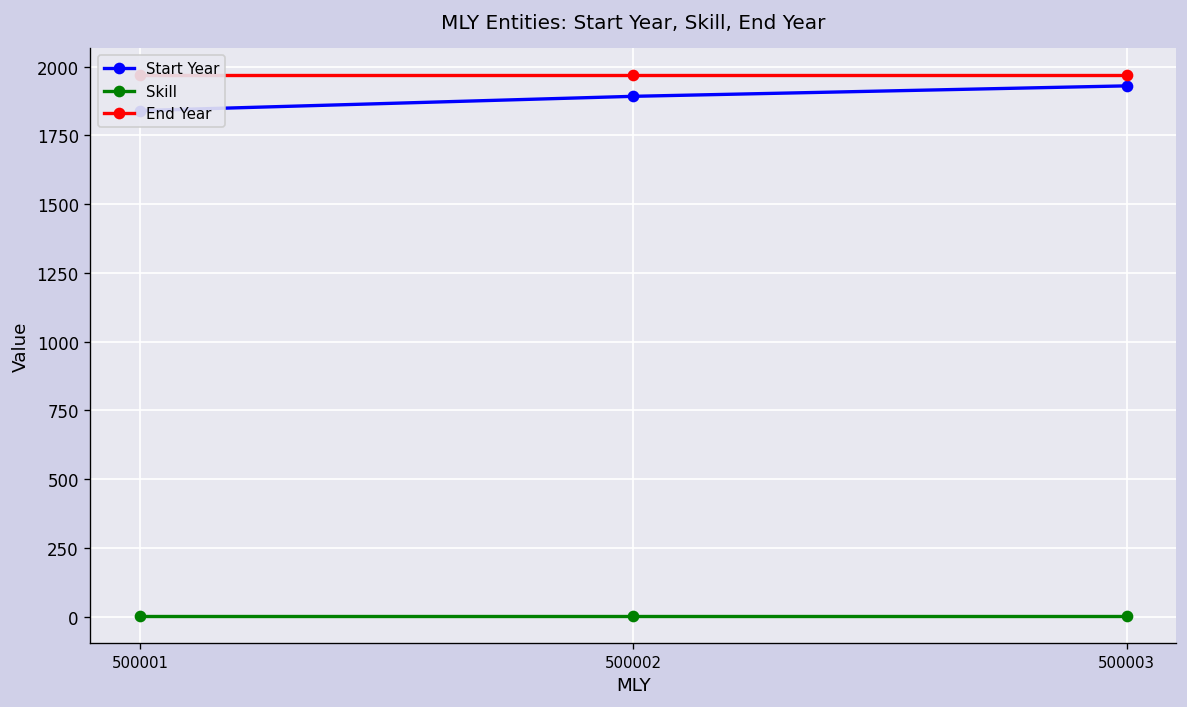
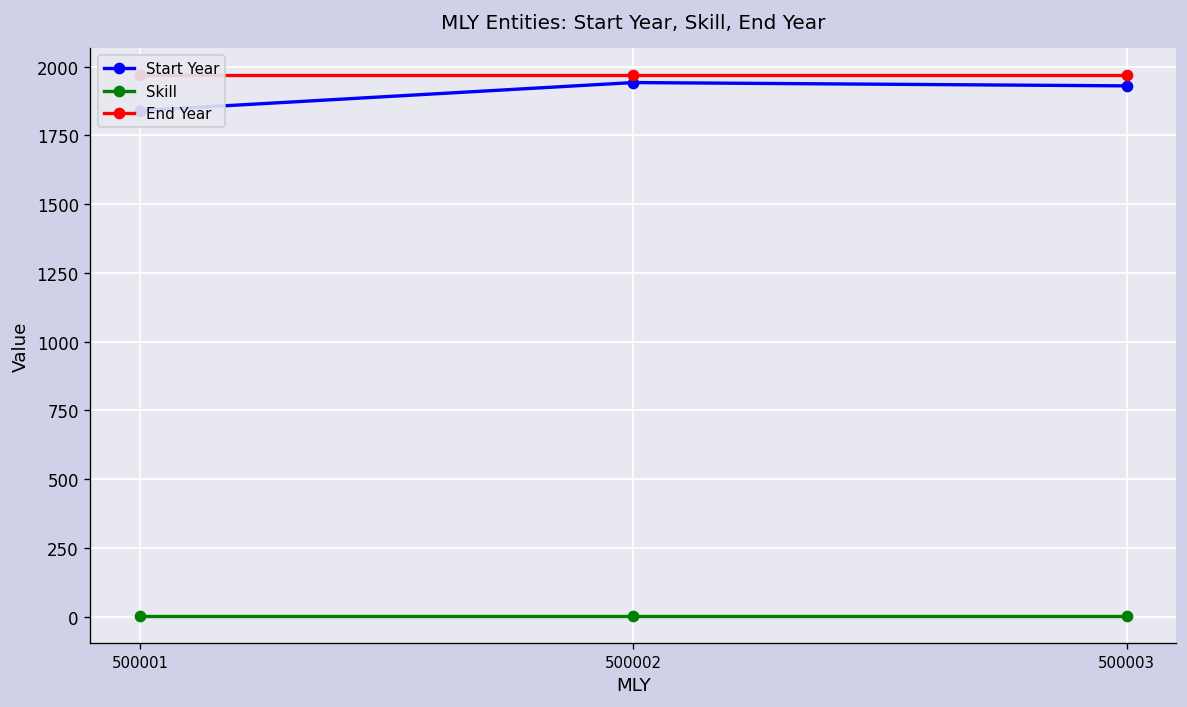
Start Year, 500002: 1890 -> 1940
